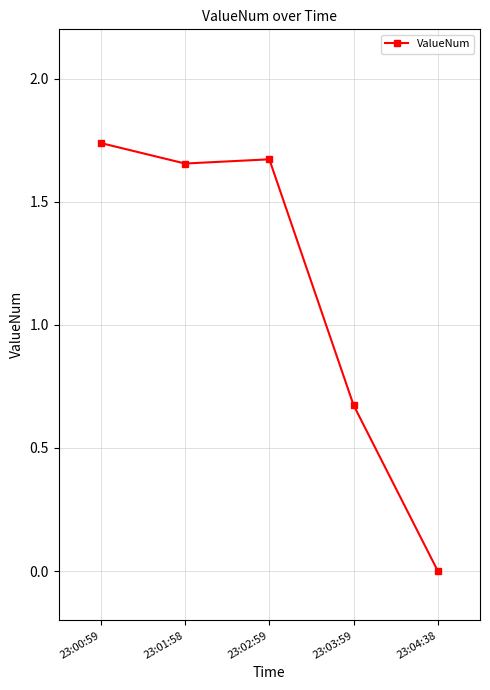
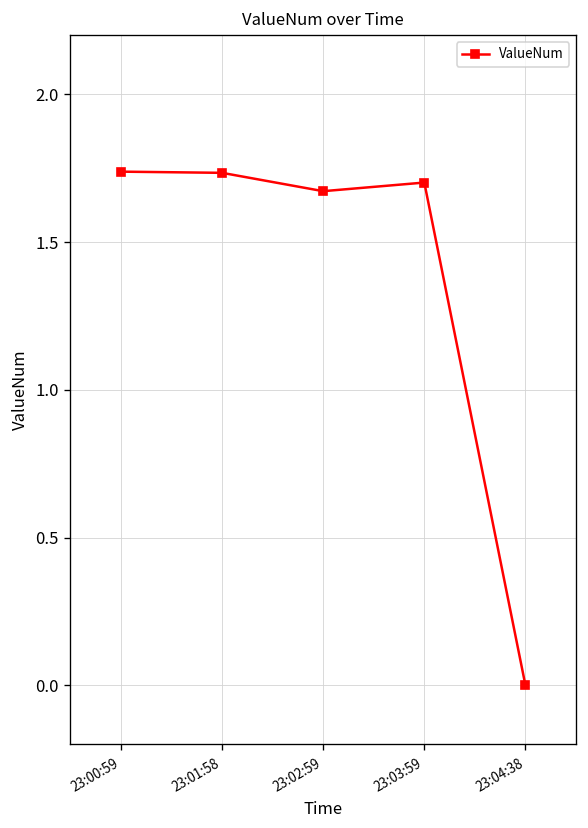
23:01:58: 1.66 -> 1.73
23:03:59: 0.67 -> 1.70
